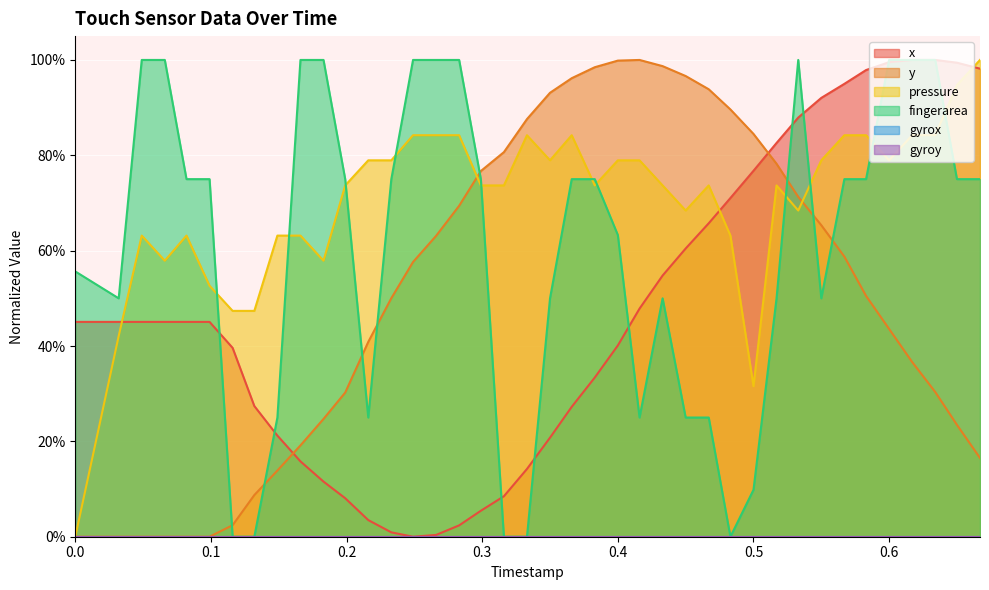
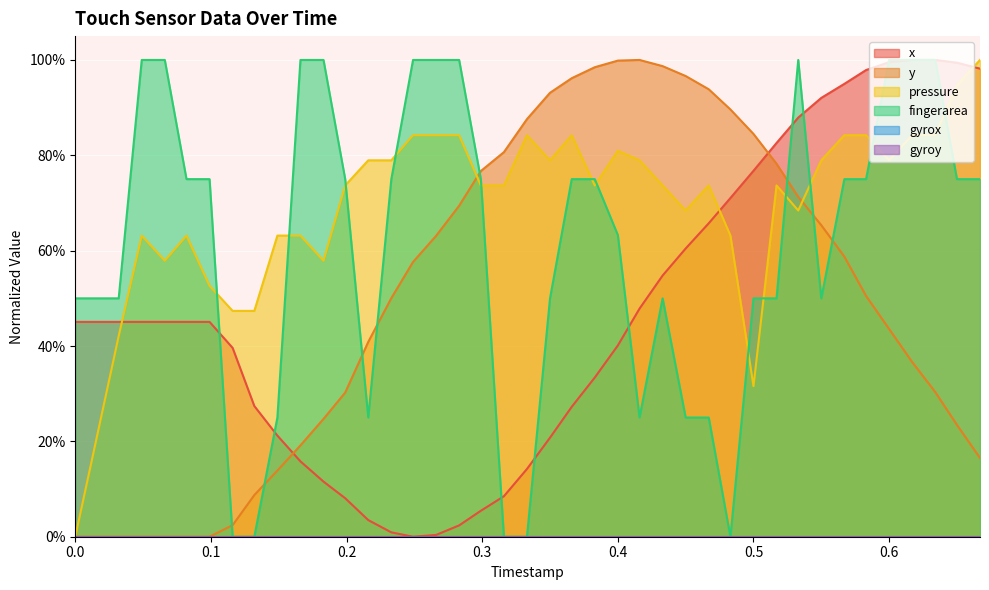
fingerarea, 0.0: 56% -> 50%
pressure, 0.4: 79% -> 81%
fingerarea, 0.5: 10% -> 50%
